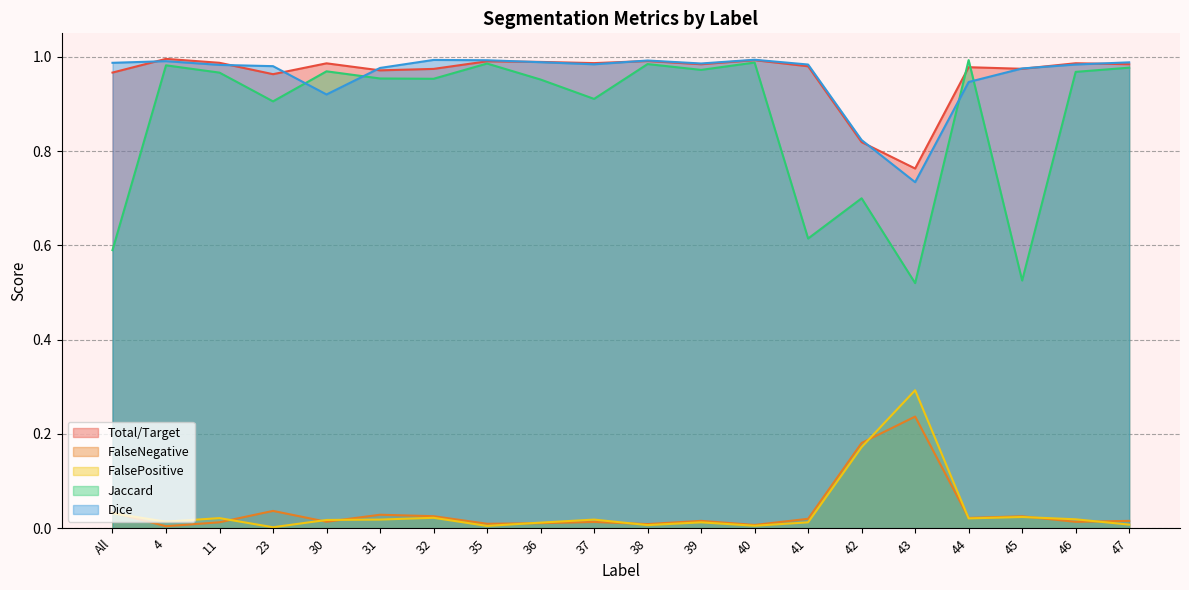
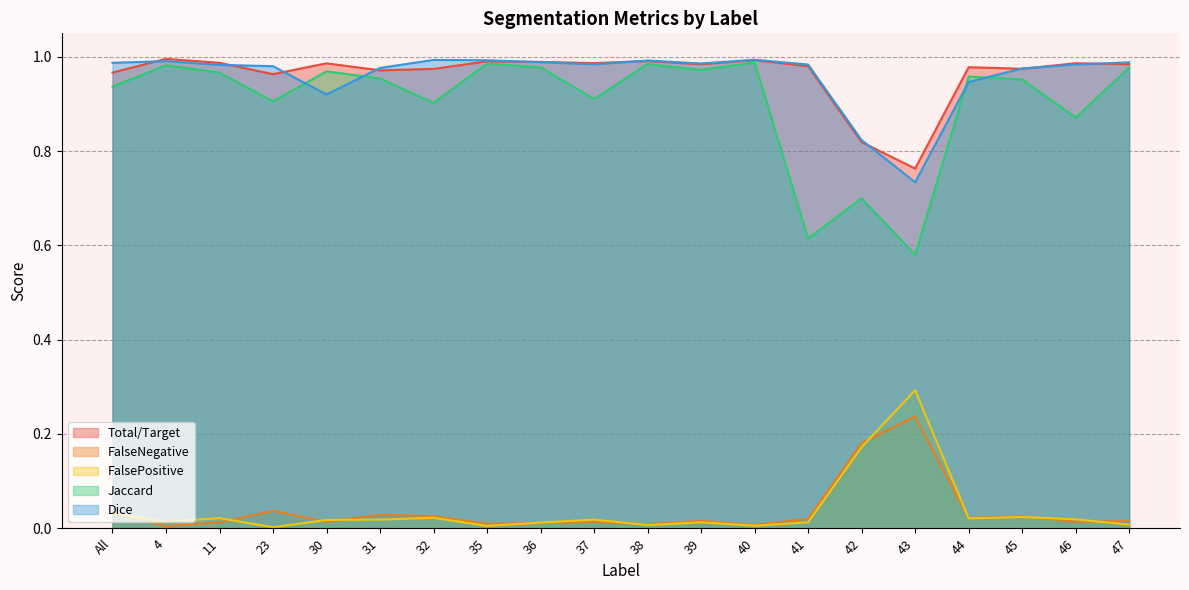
Jaccard, All: 0.59 -> 0.94
Jaccard, 32: 0.95 -> 0.90
Jaccard, 36: 0.95 -> 0.98
Jaccard, 43: 0.52 -> 0.58
Jaccard, 44: 0.99 -> 0.96
Jaccard, 45: 0.53 -> 0.95
Jaccard, 46: 0.97 -> 0.87
